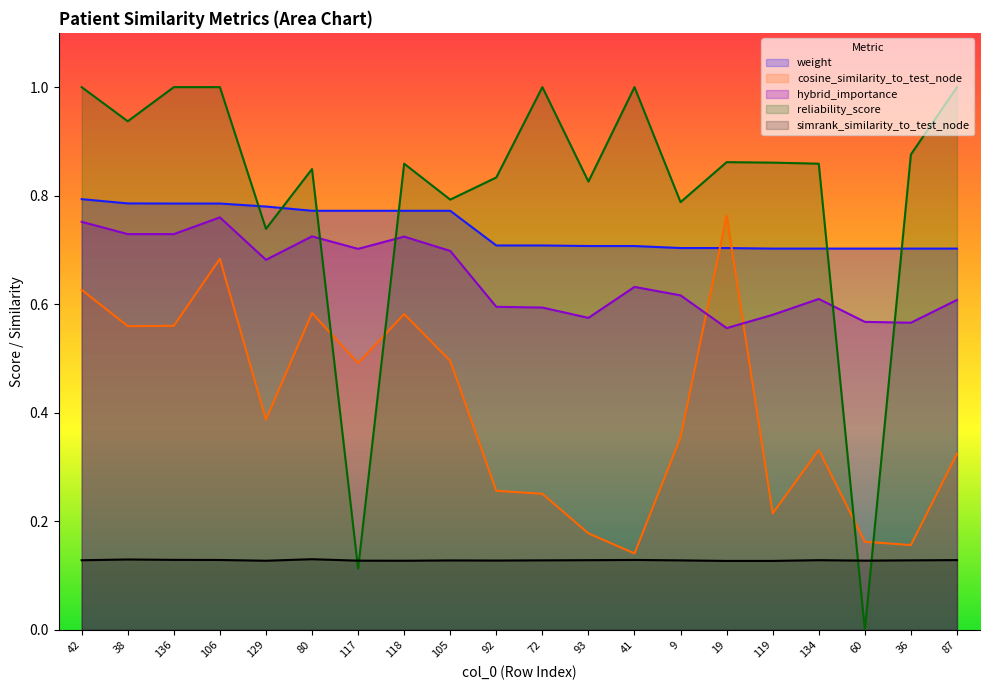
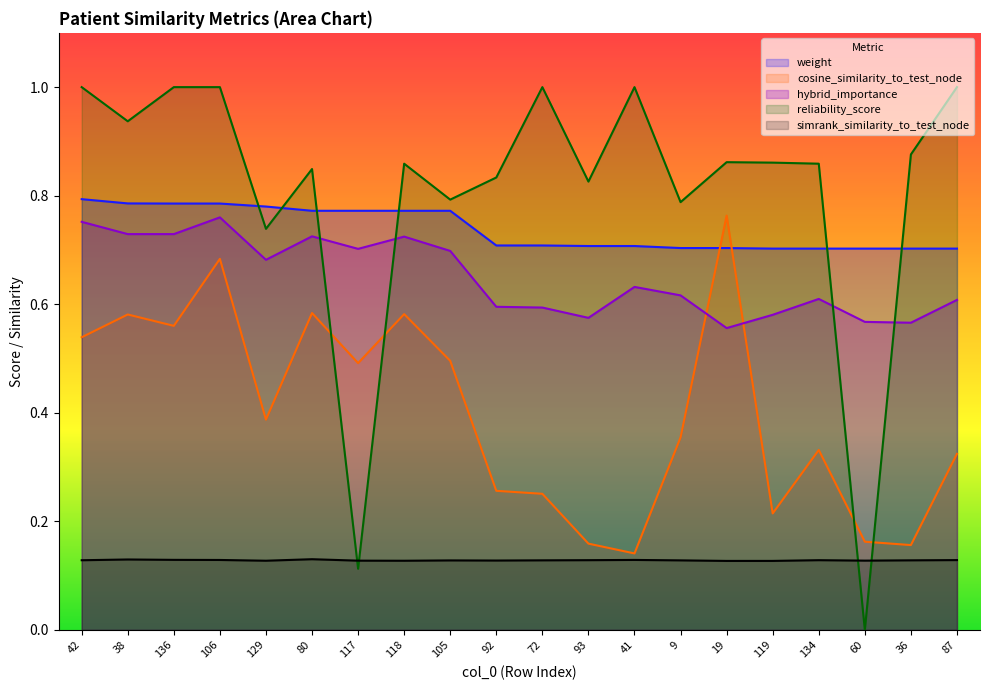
cosine_similarity_to_test_node, 42: 0.63 -> 0.54
cosine_similarity_to_test_node, 38: 0.56 -> 0.58
cosine_similarity_to_test_node, 93: 0.18 -> 0.16
